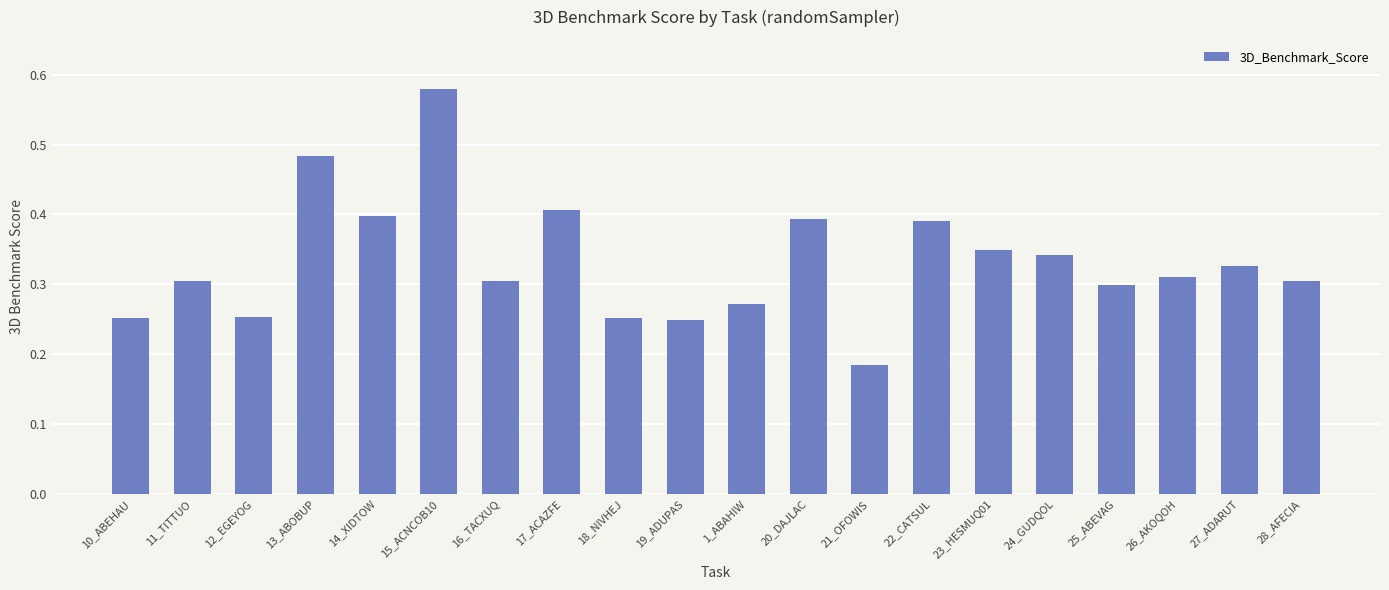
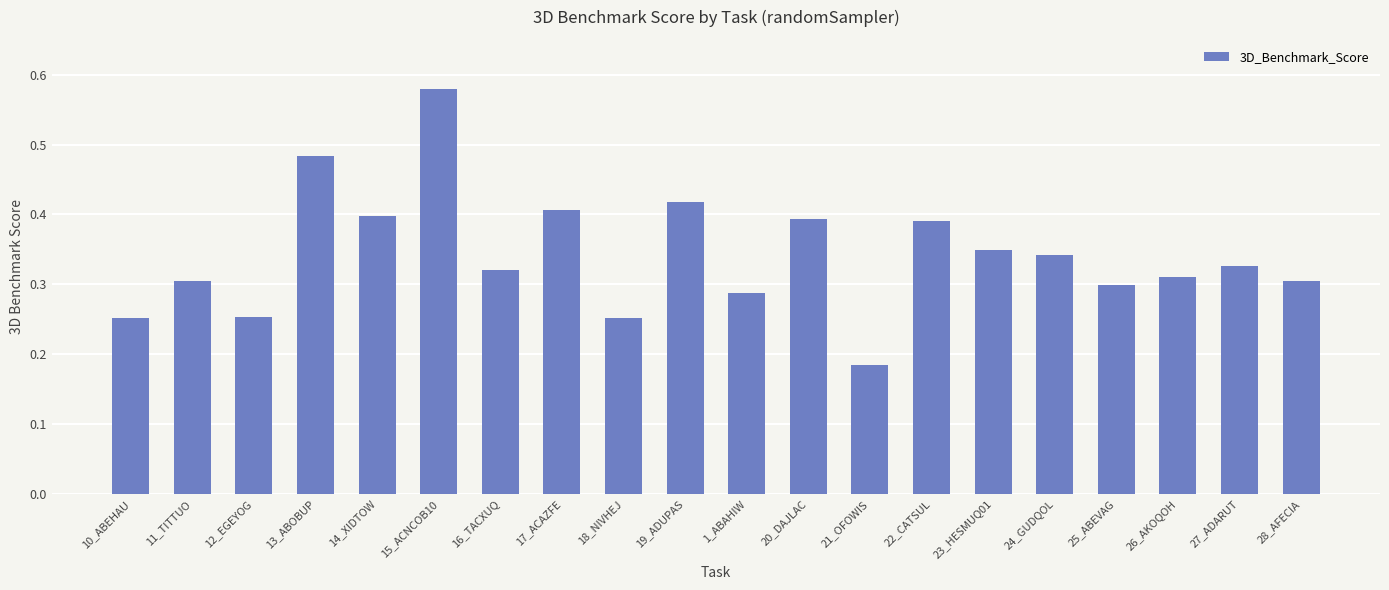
16_TACXUQ: 0.31 -> 0.32
19_ADUPAS: 0.25 -> 0.42
1_ABAHIW: 0.27 -> 0.29
